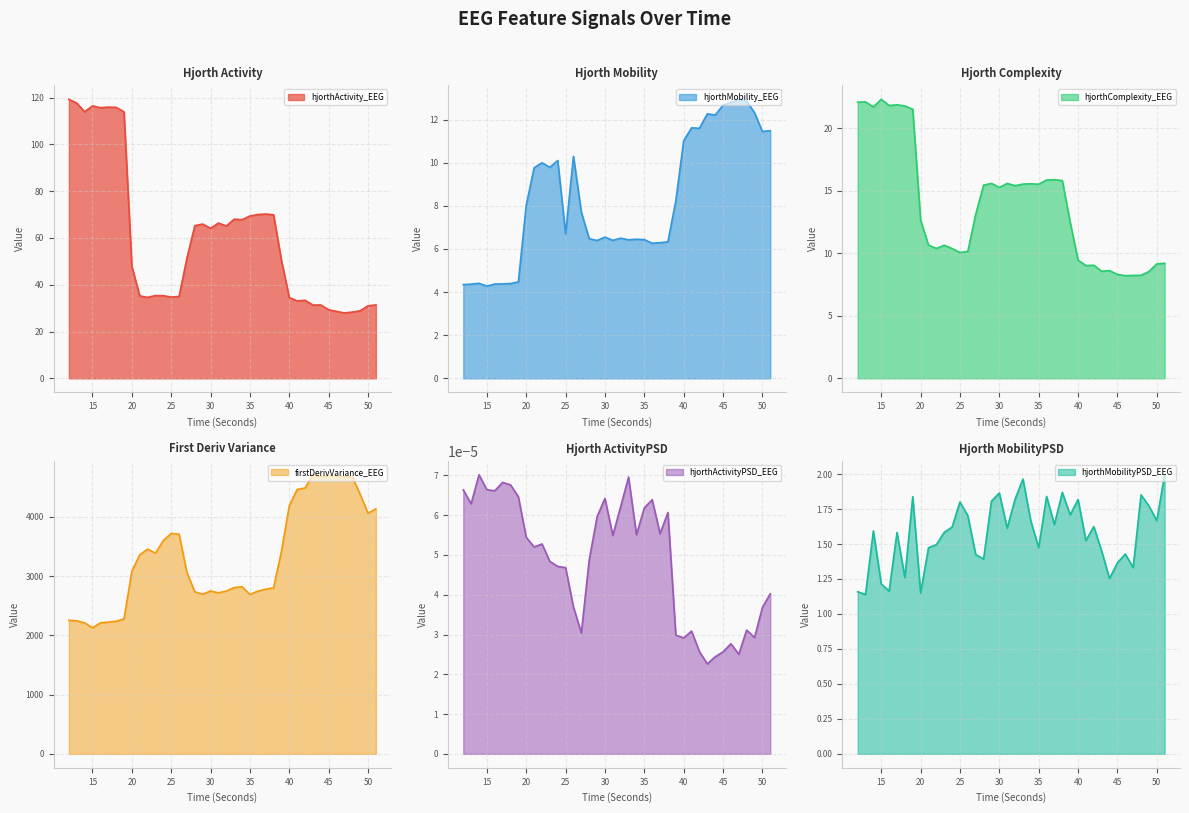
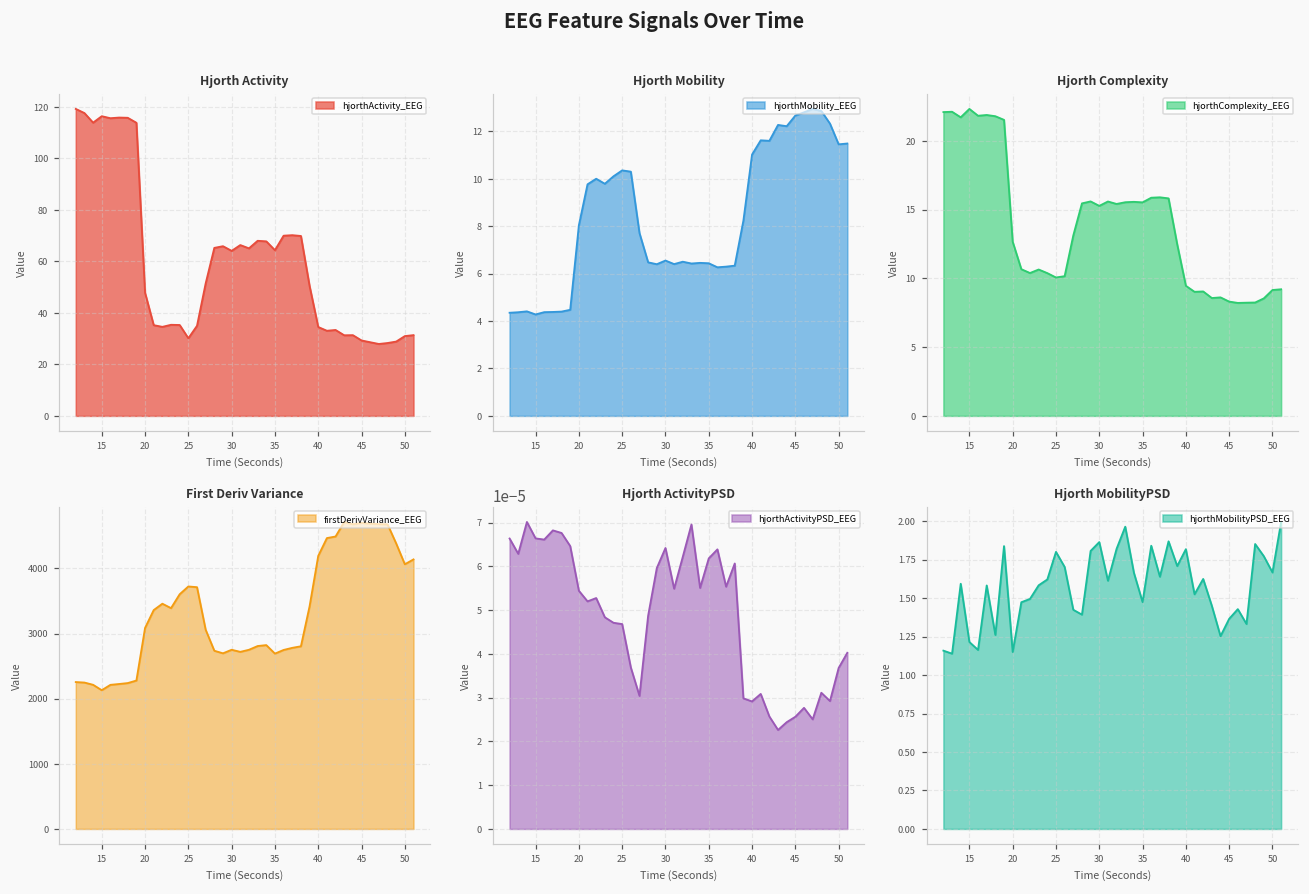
Hjorth Activity, 25: 35 -> 30
Hjorth Activity, 35: 69 -> 64
Hjorth Mobility, 25: 6.7 -> 10.4
